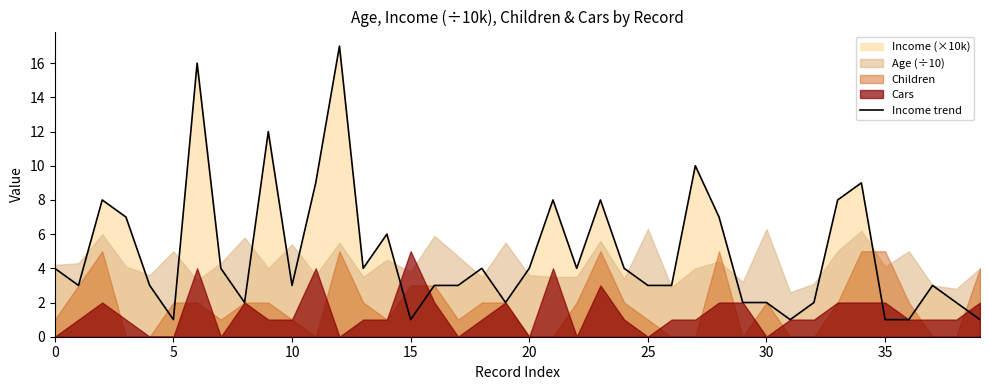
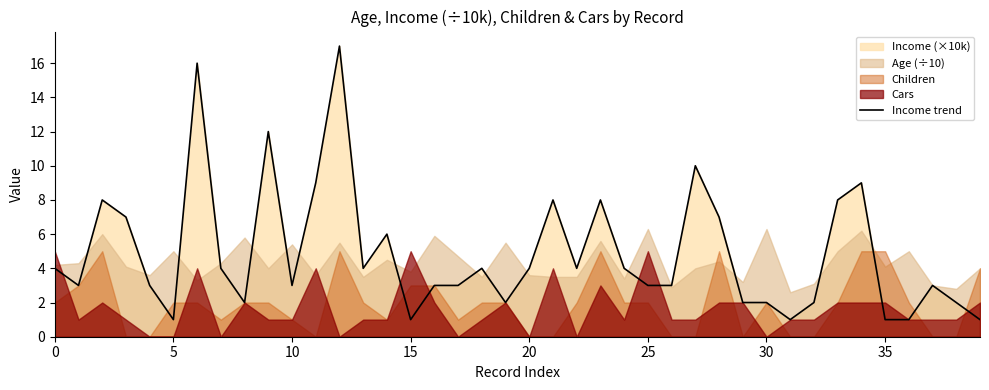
Children, 0: 1 -> 2
Cars, 0: 0 -> 5
Children, 25: 1 -> 2
Cars, 25: 0 -> 5
